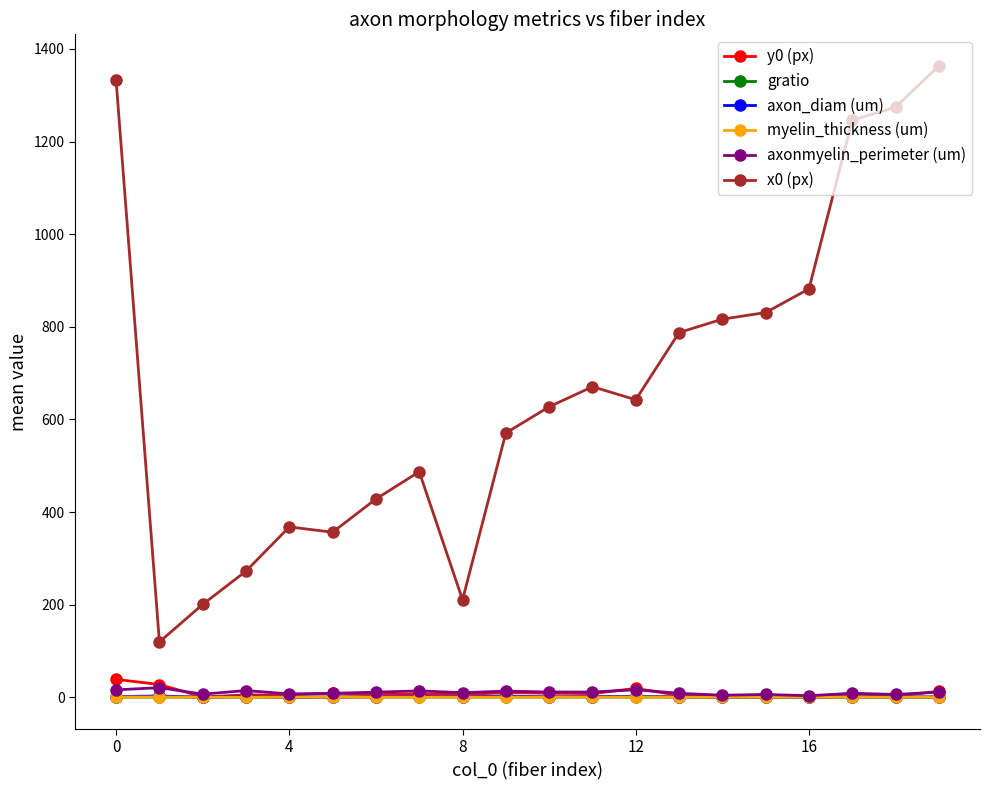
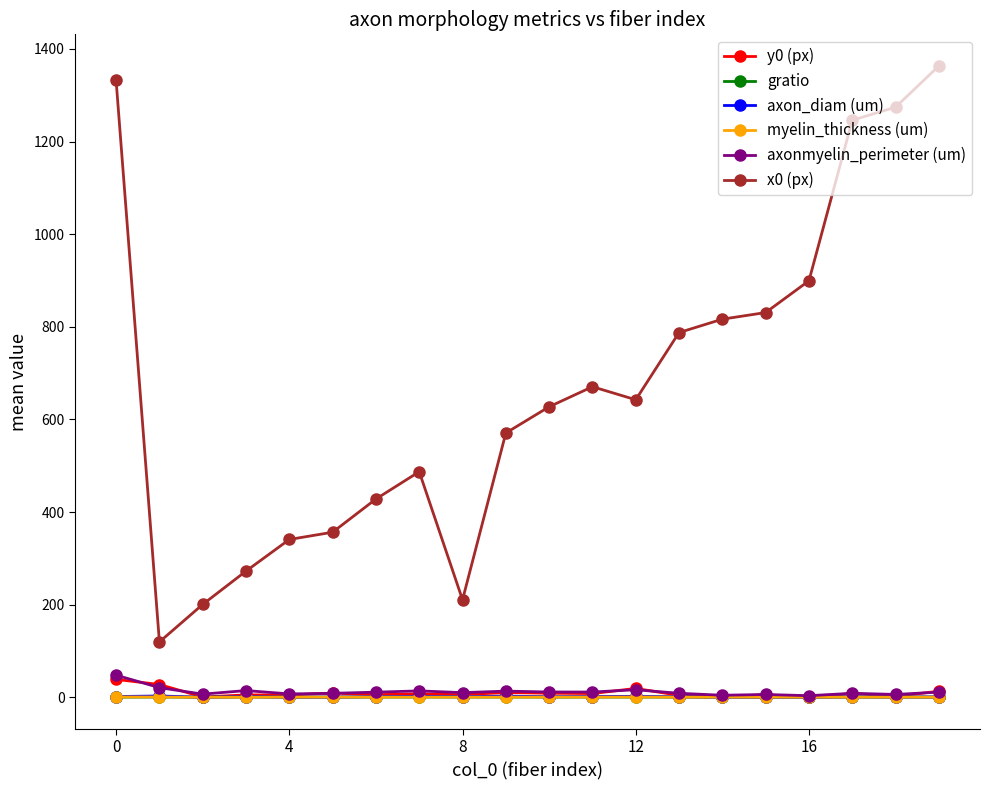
axonmyelin_perimeter (um), 0: 20 -> 50
x0 (px), 4: 370 -> 340
x0 (px), 16: 880 -> 900
